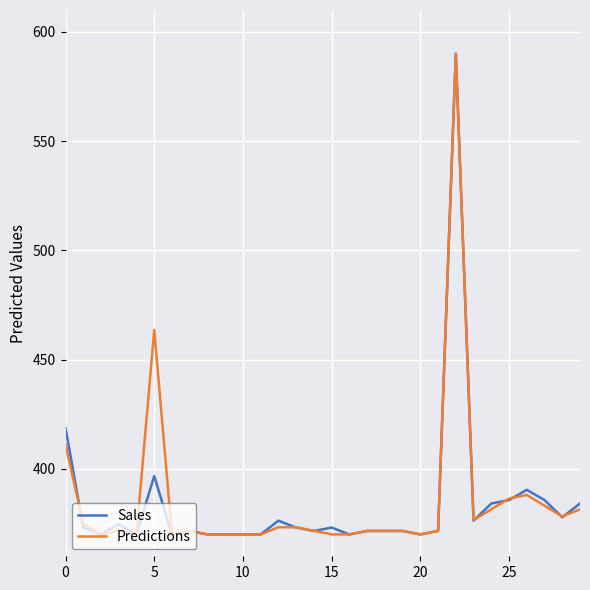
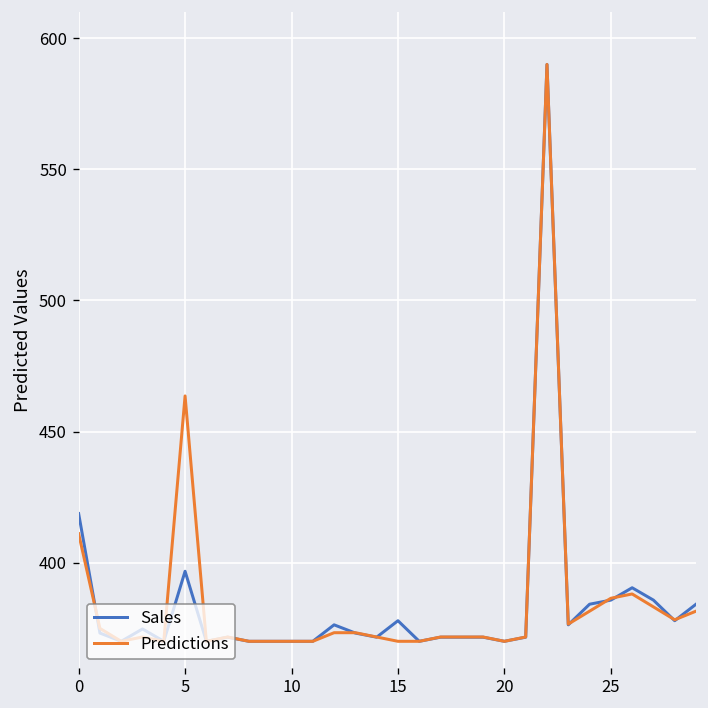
Sales, 15: 373 -> 378
